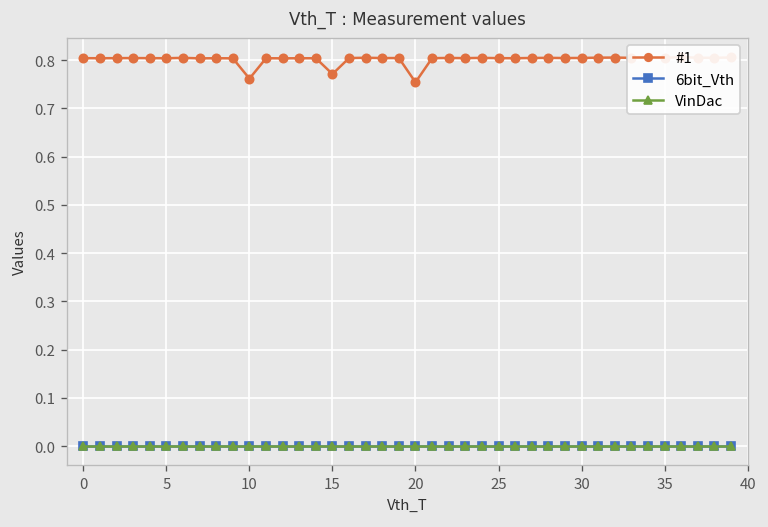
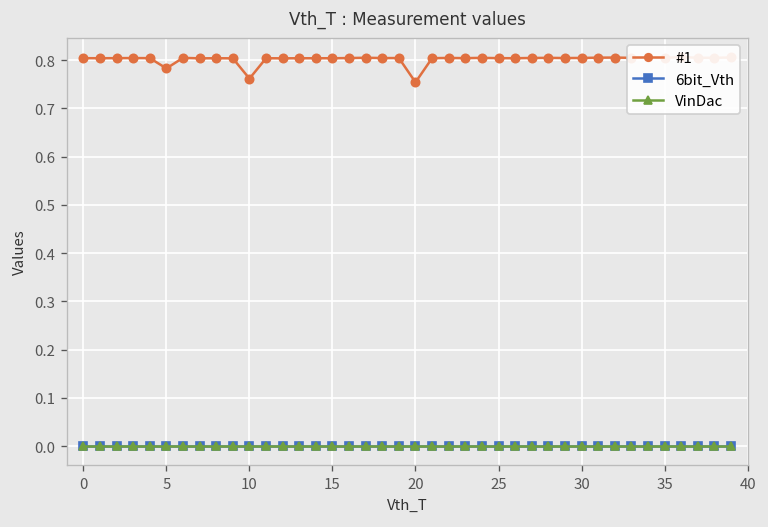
#1, 5: 0.80 -> 0.78
#1, 15: 0.77 -> 0.80
